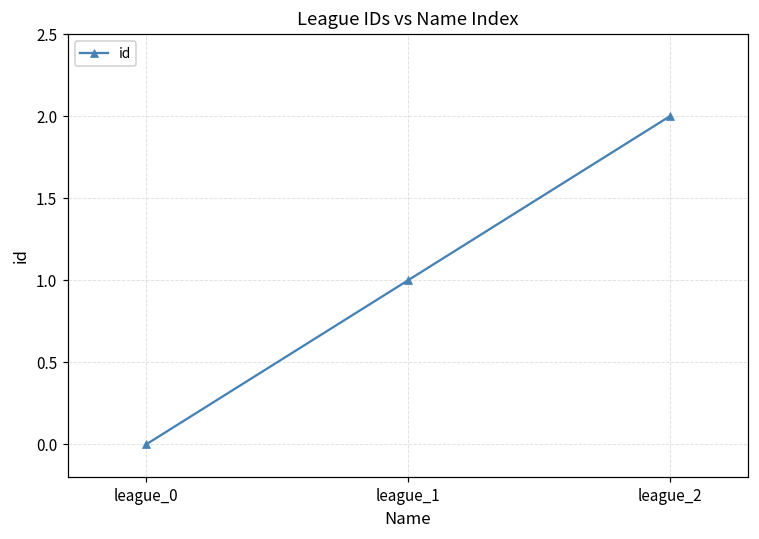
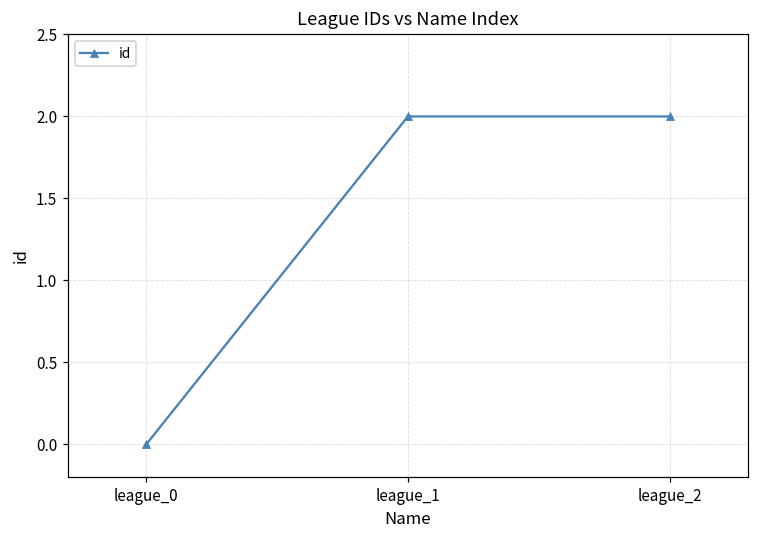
league_1: 1 -> 2
